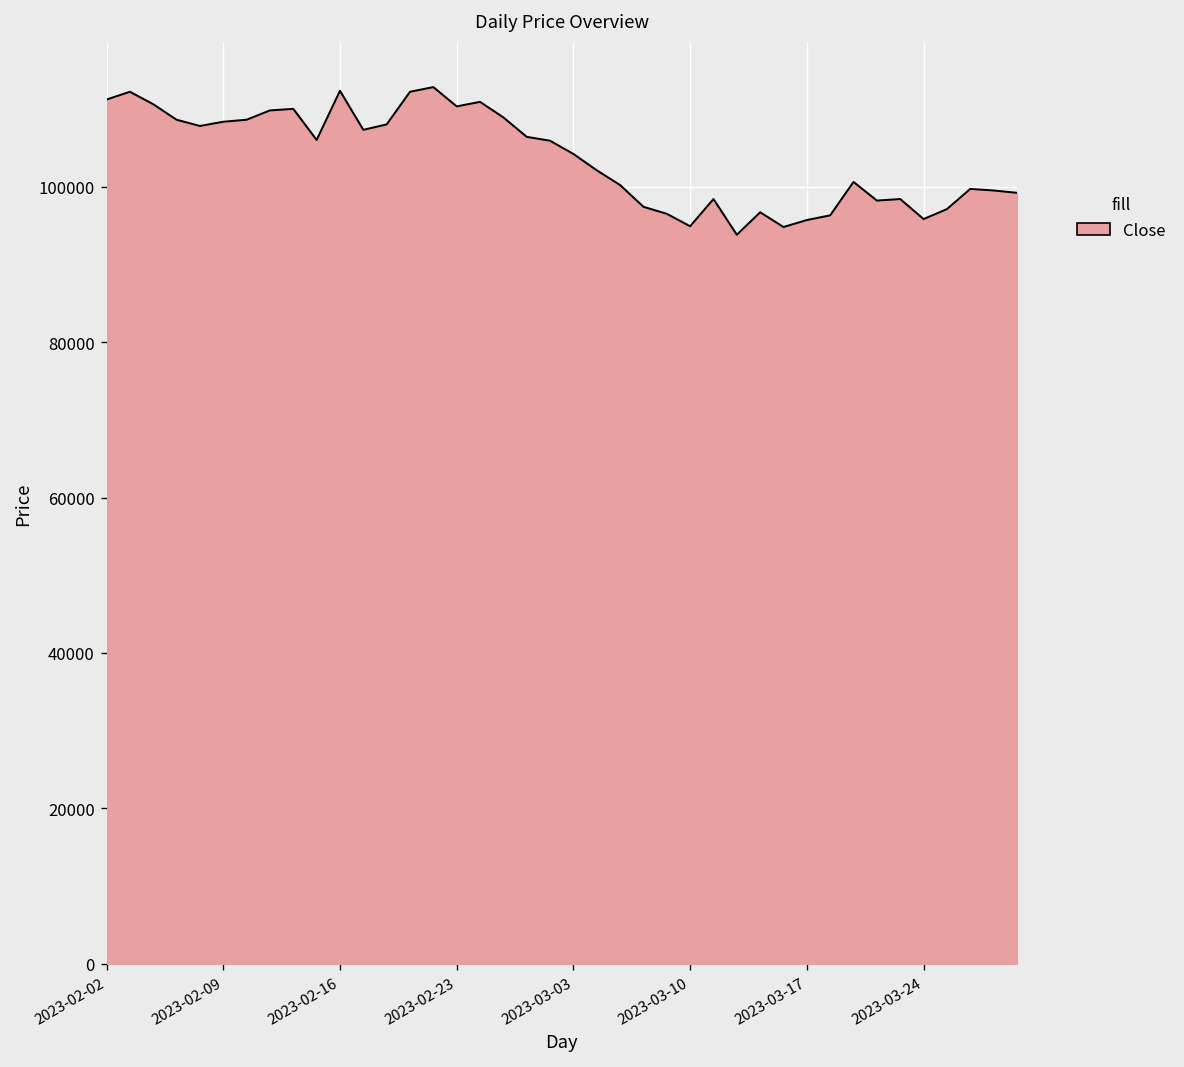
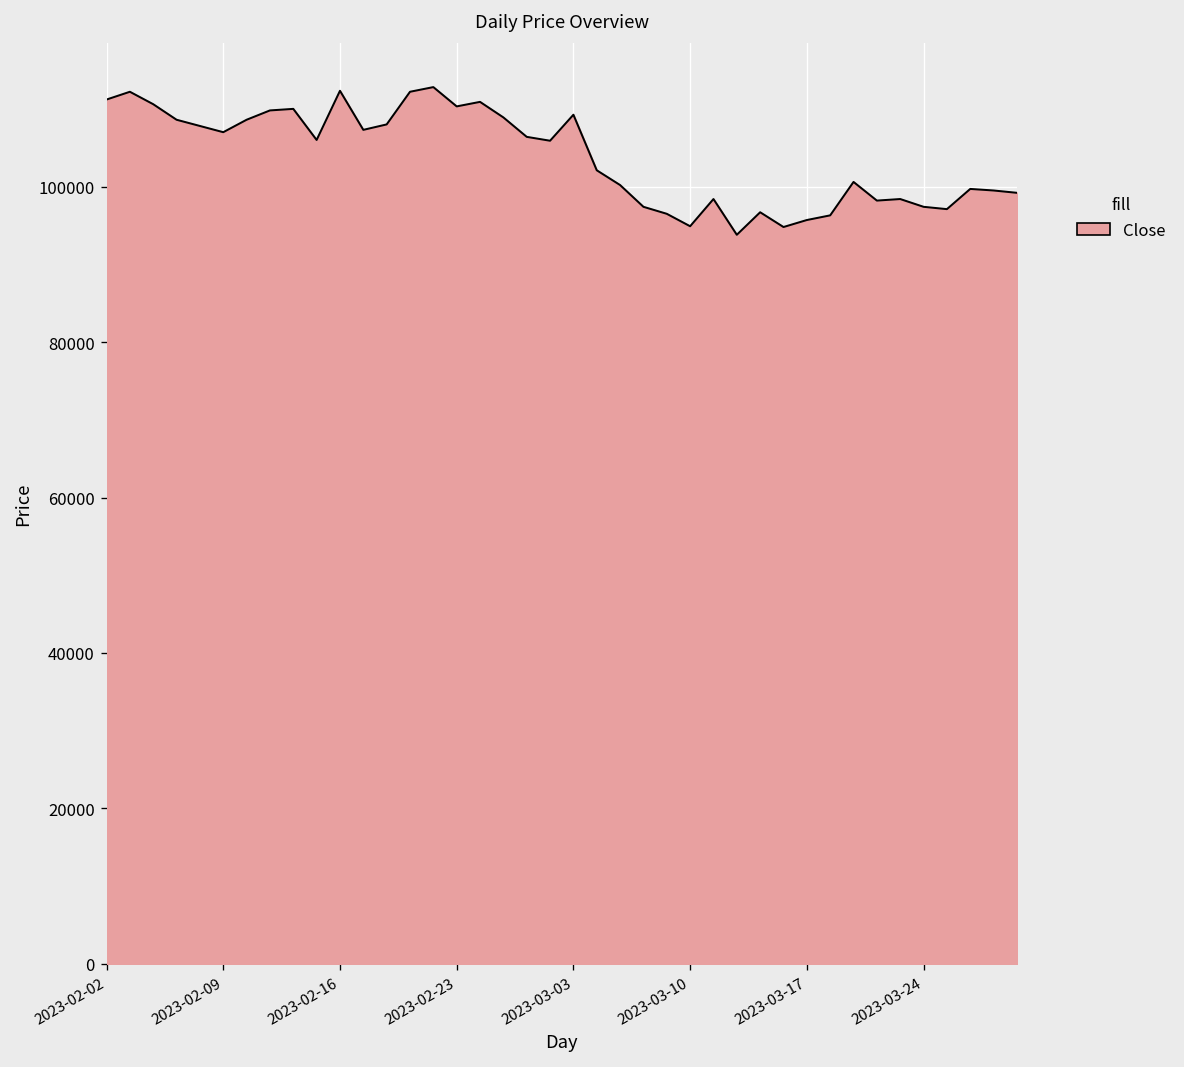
2023-02-09: 108000 -> 107000
2023-03-03: 104000 -> 109000
2023-03-24: 96000 -> 97000
